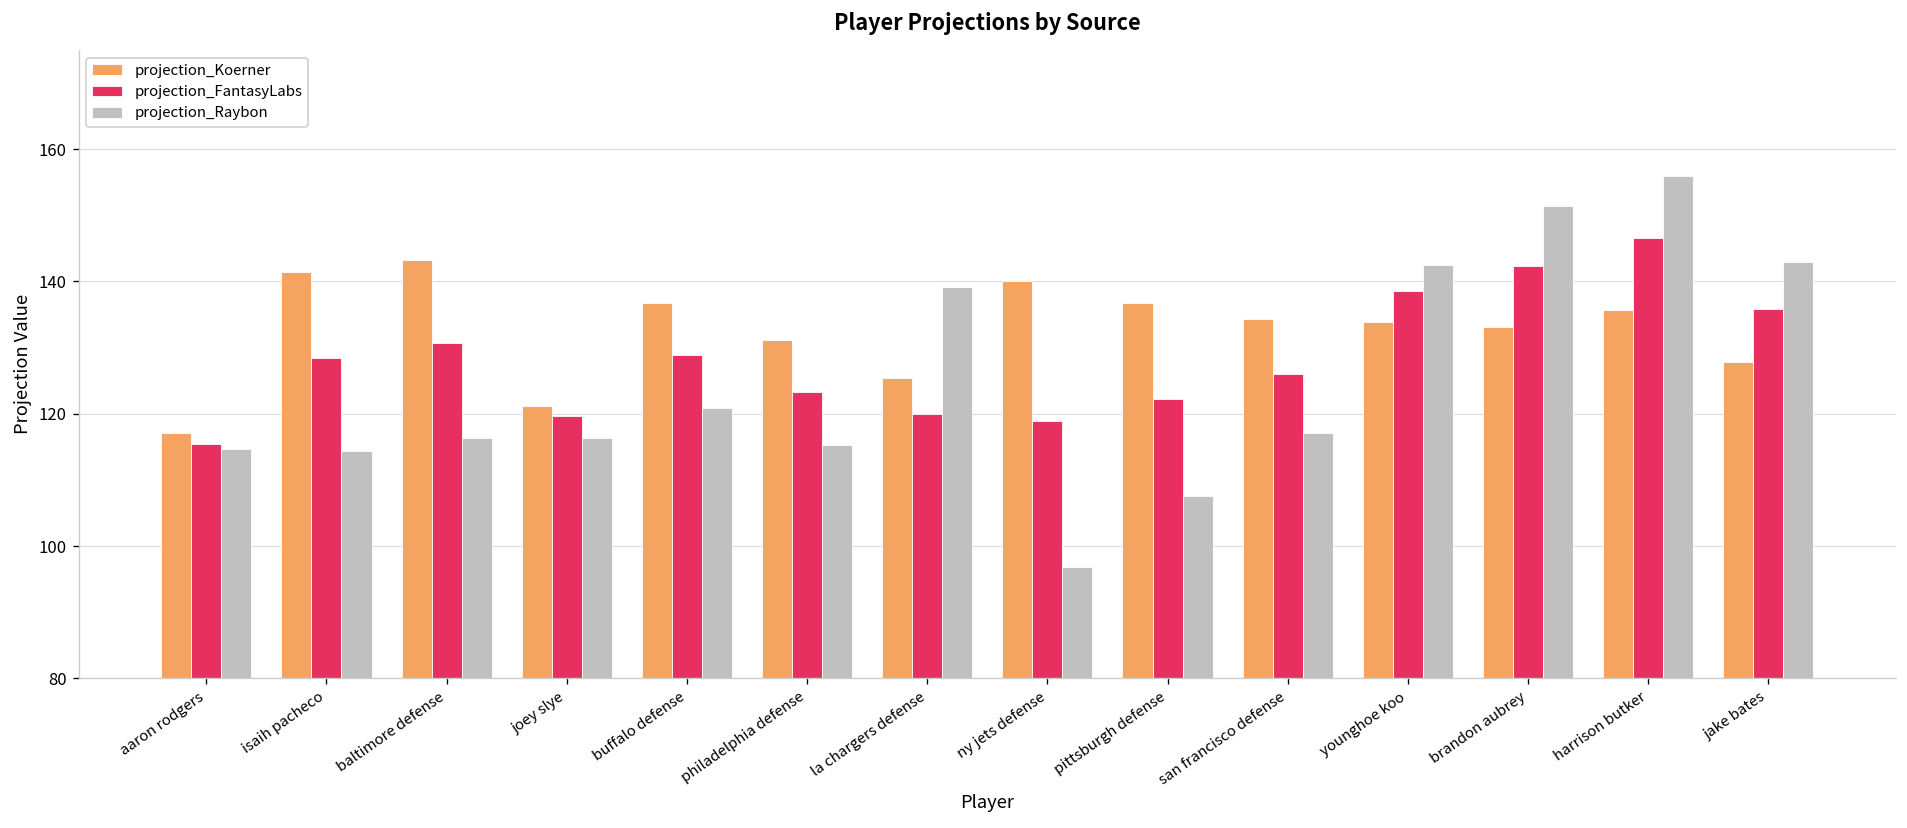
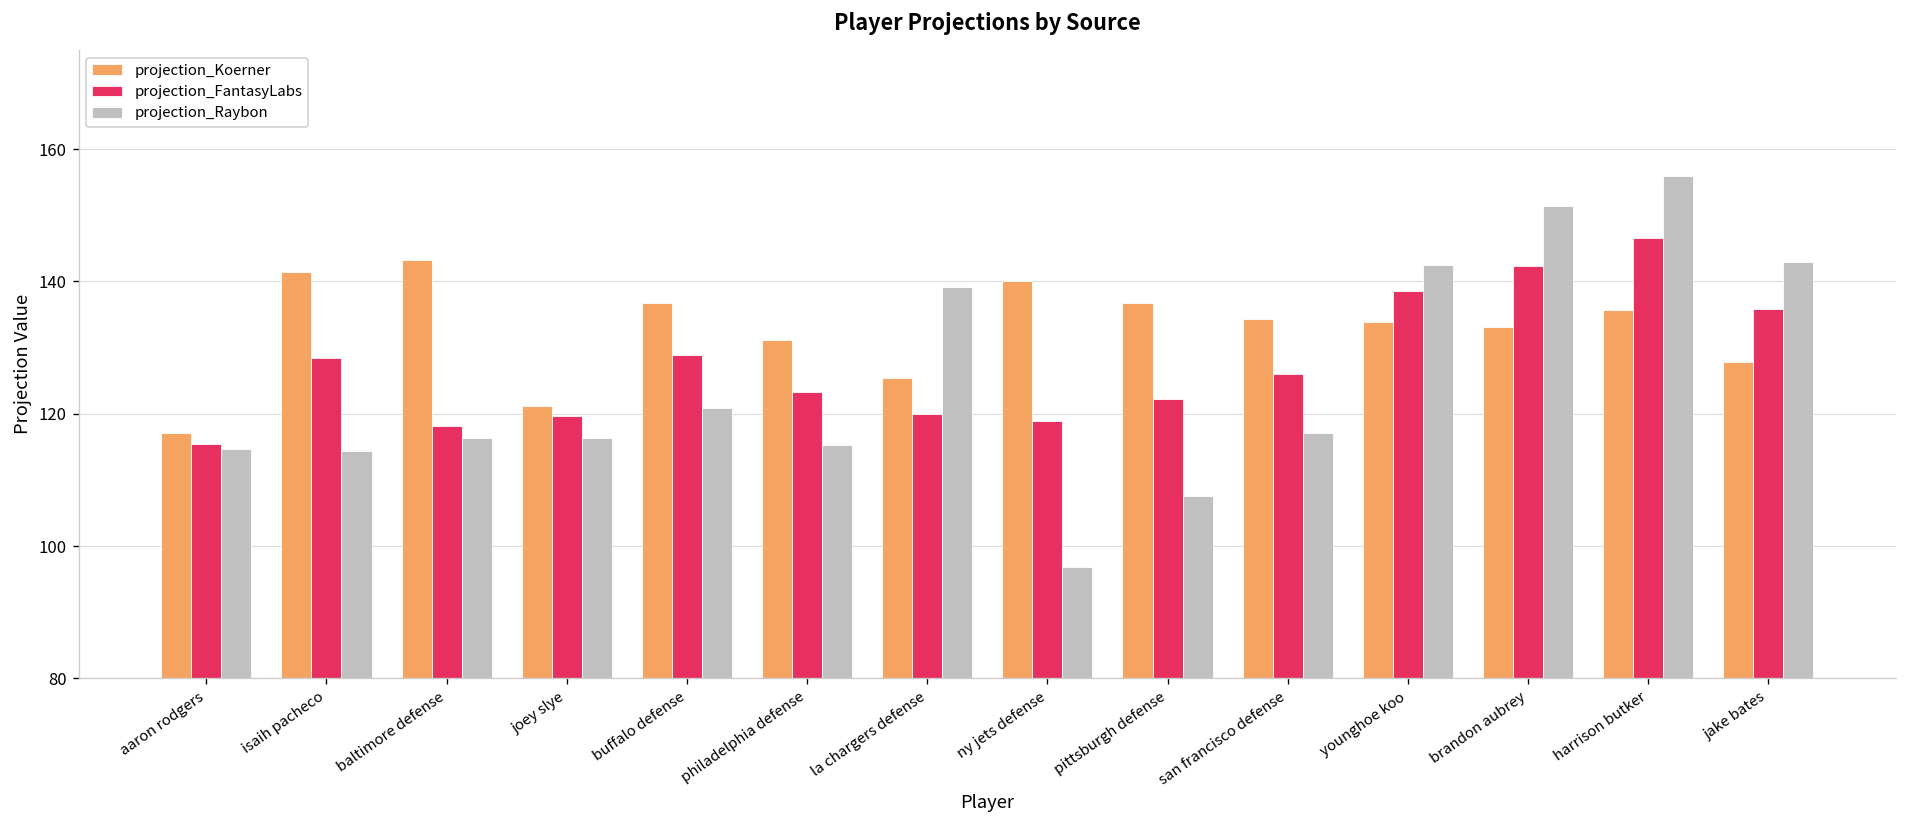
projection_FantasyLabs, baltimore defense: 131 -> 118
